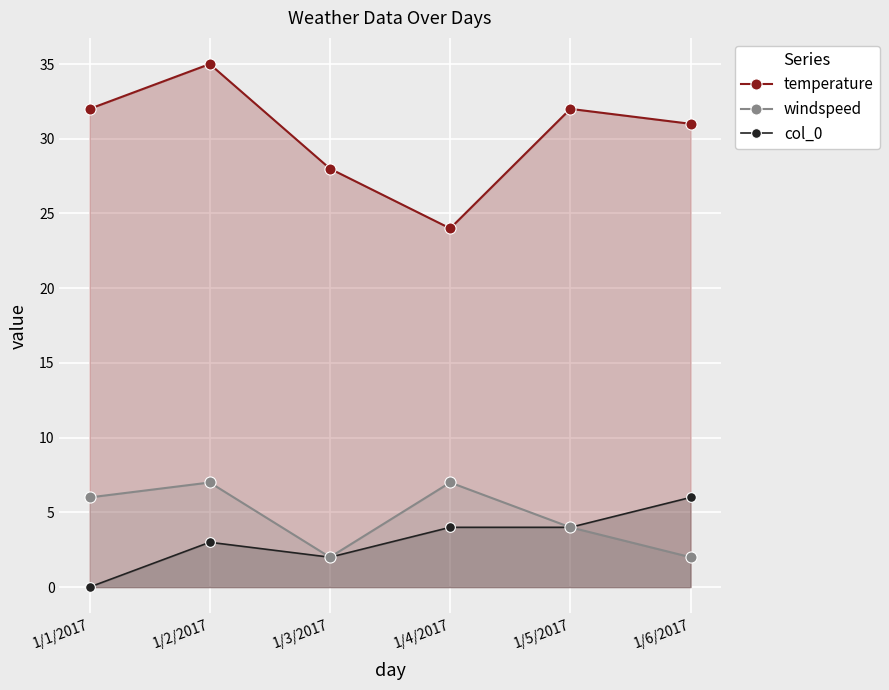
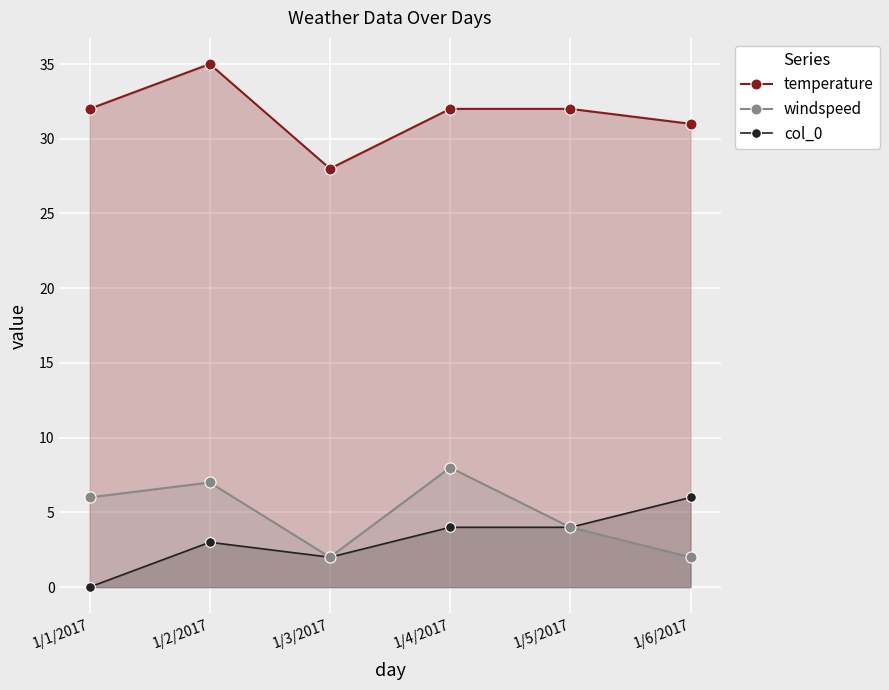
temperature, 1/4/2017: 24 -> 32
windspeed, 1/4/2017: 7 -> 8
